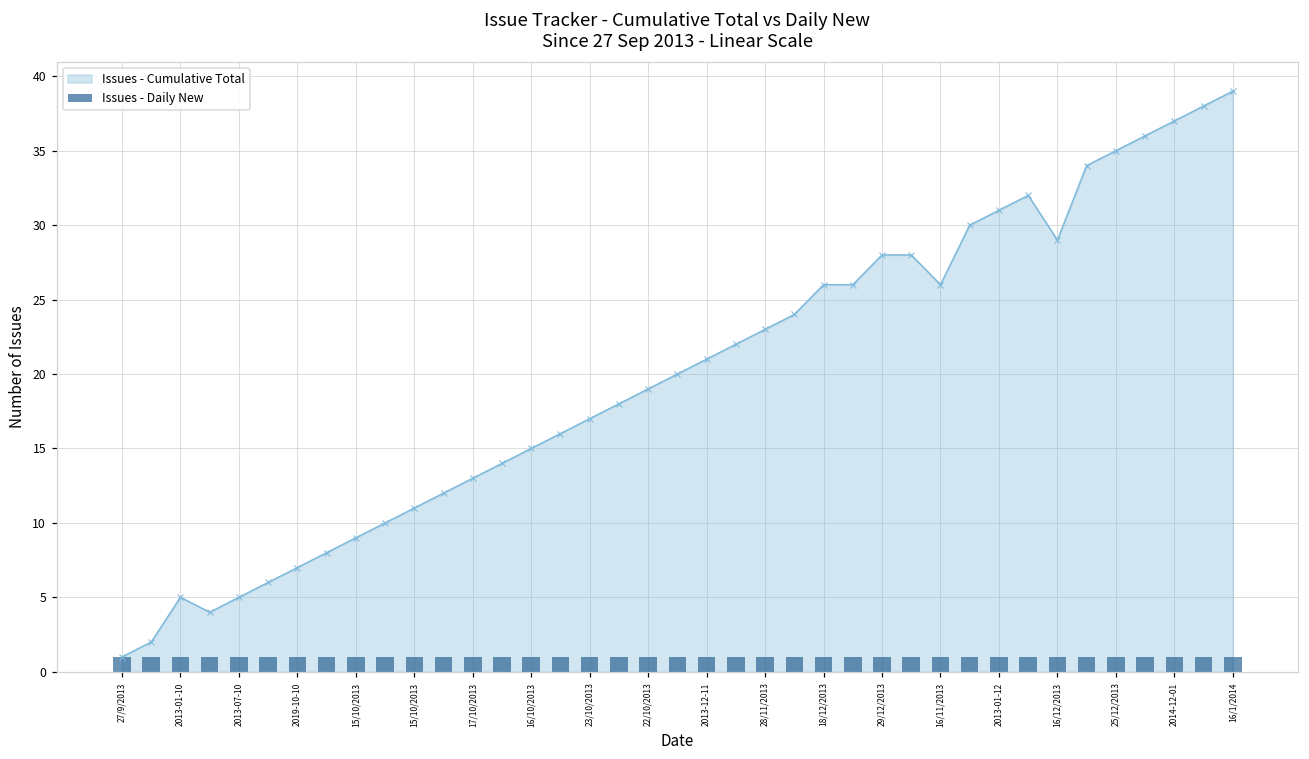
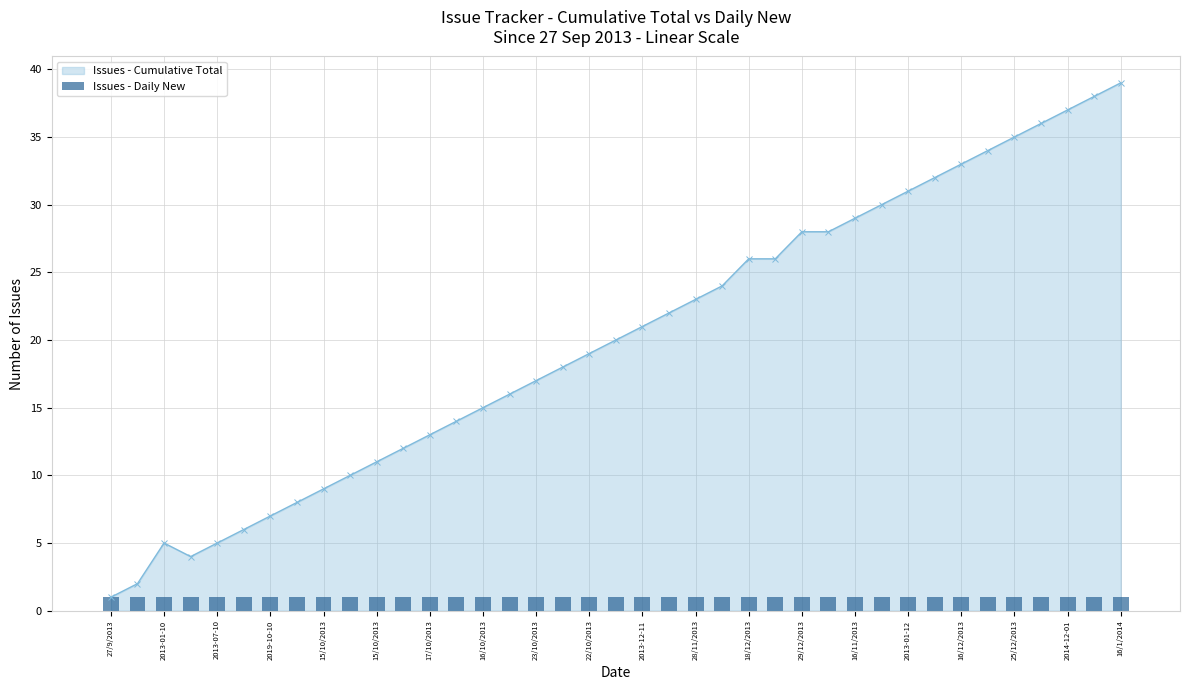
Issues - Cumulative Total, 16/11/2013: 26 -> 29
Issues - Cumulative Total, 16/12/2013: 29 -> 33
